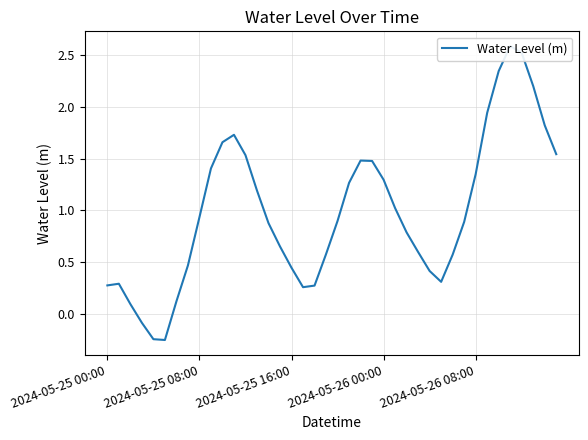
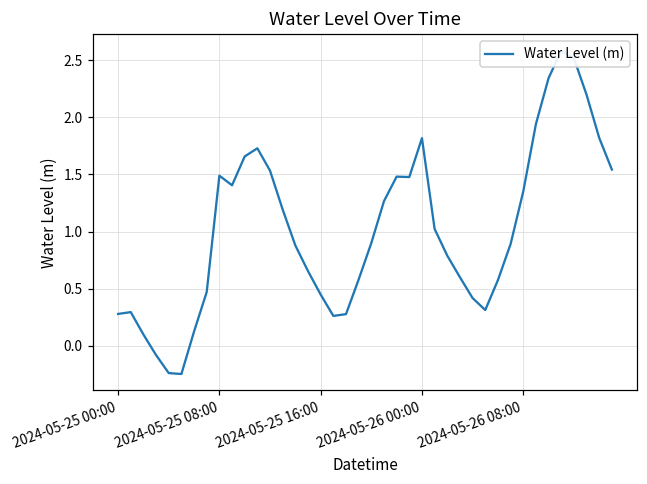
2024-05-25 08:00: 0.93 -> 1.49
2024-05-26 00:00: 1.30 -> 1.82
